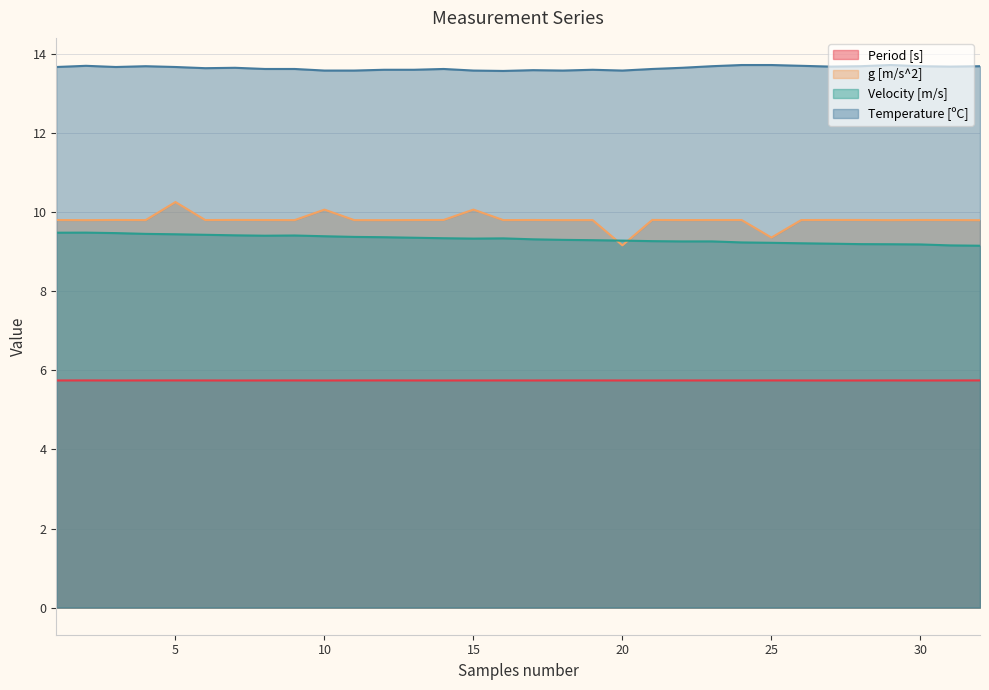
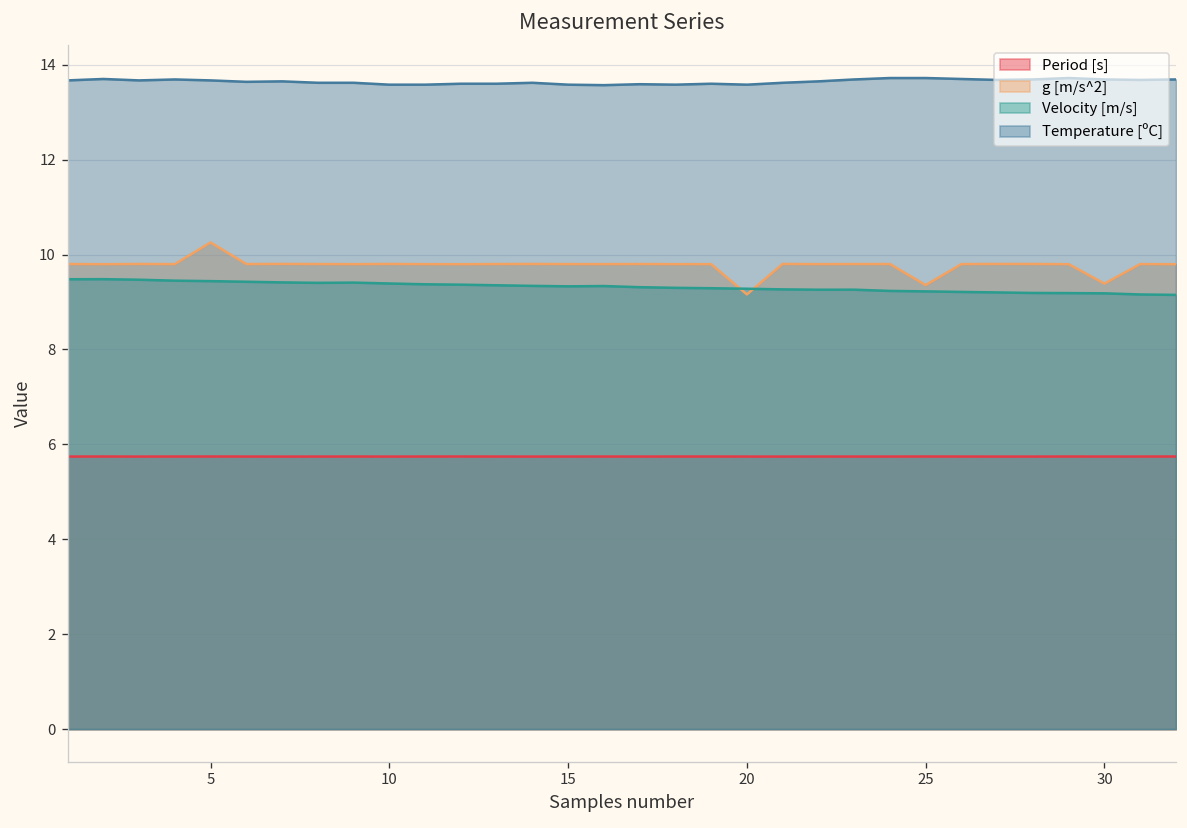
g [m/s^2], 10: 10.1 -> 9.8
g [m/s^2], 15: 10.1 -> 9.8
g [m/s^2], 30: 9.8 -> 9.4
